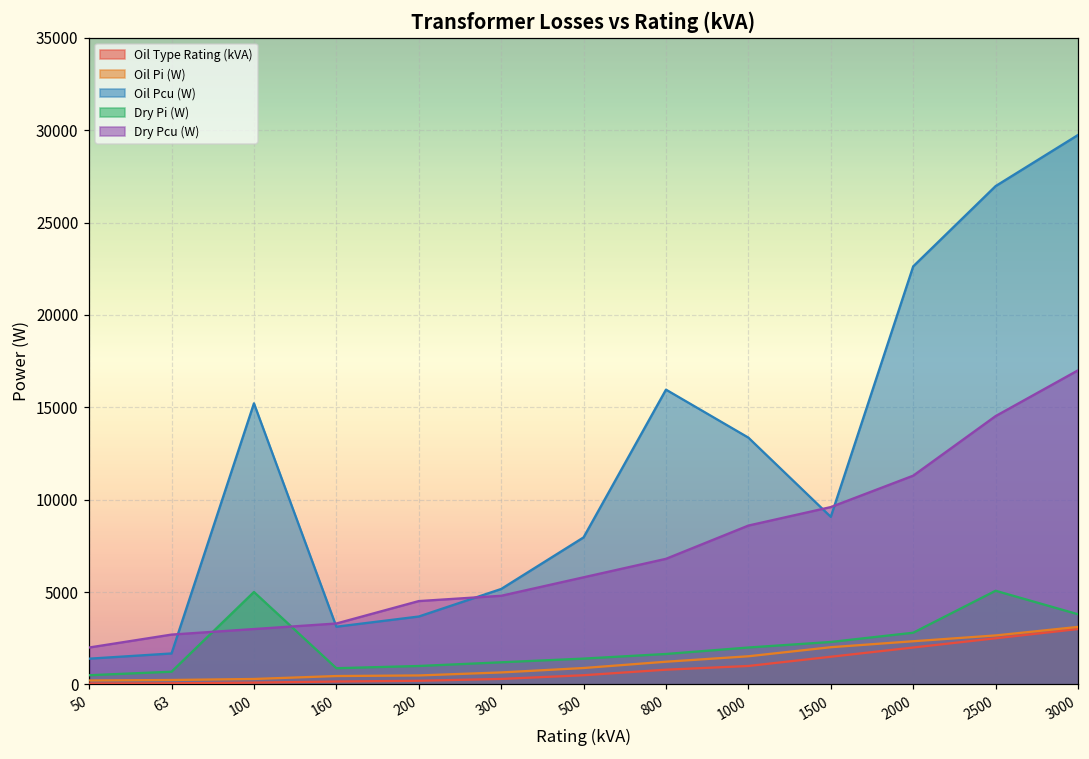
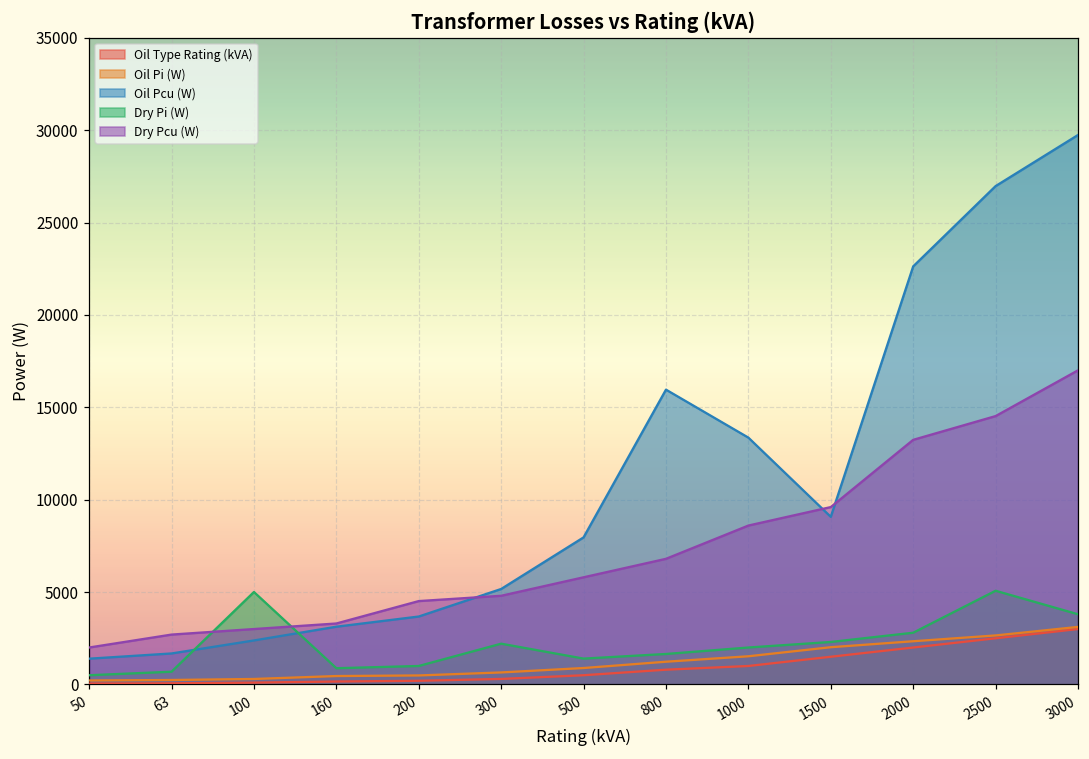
Oil Pcu (W), 100: 15200 -> 2400
Dry Pi (W), 300: 1200 -> 2200
Dry Pcu (W), 2000: 11300 -> 13200
